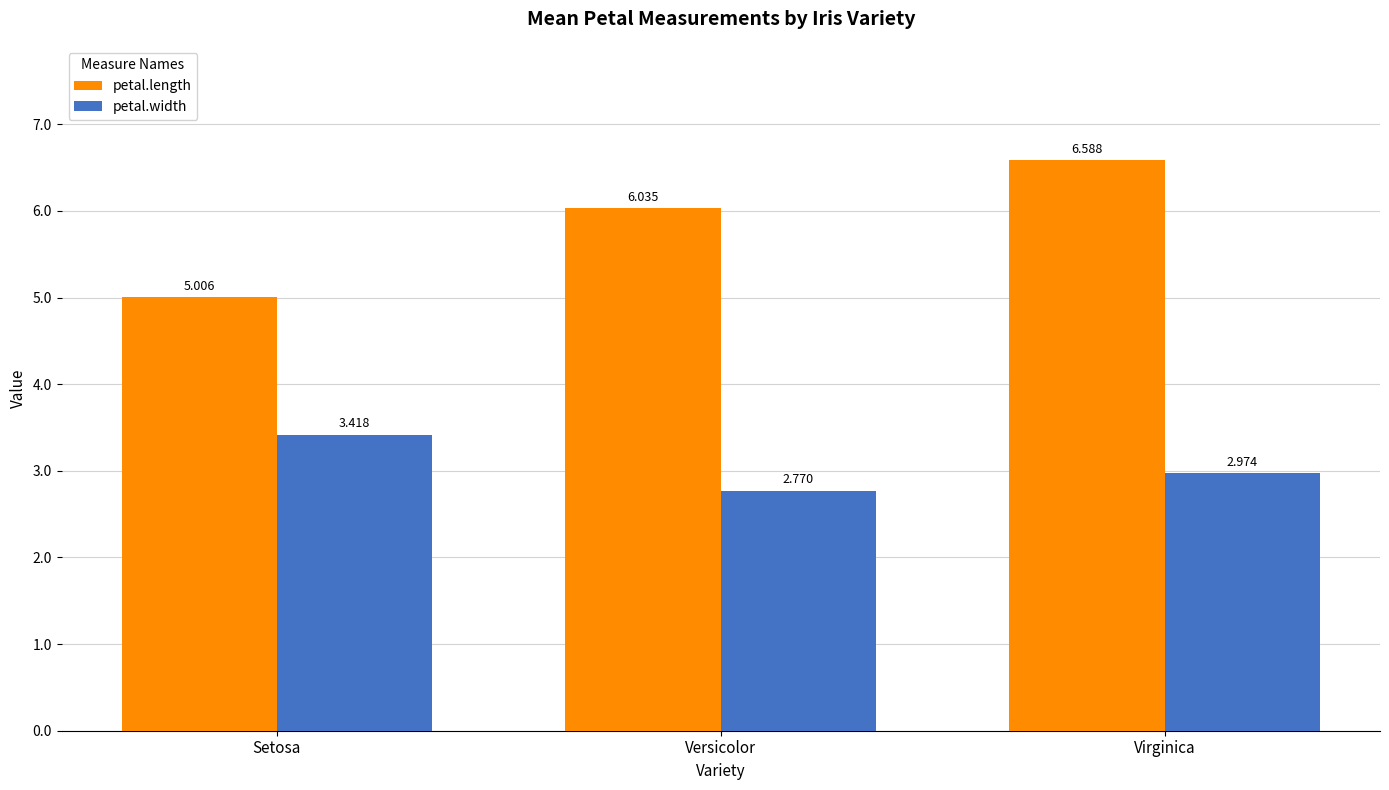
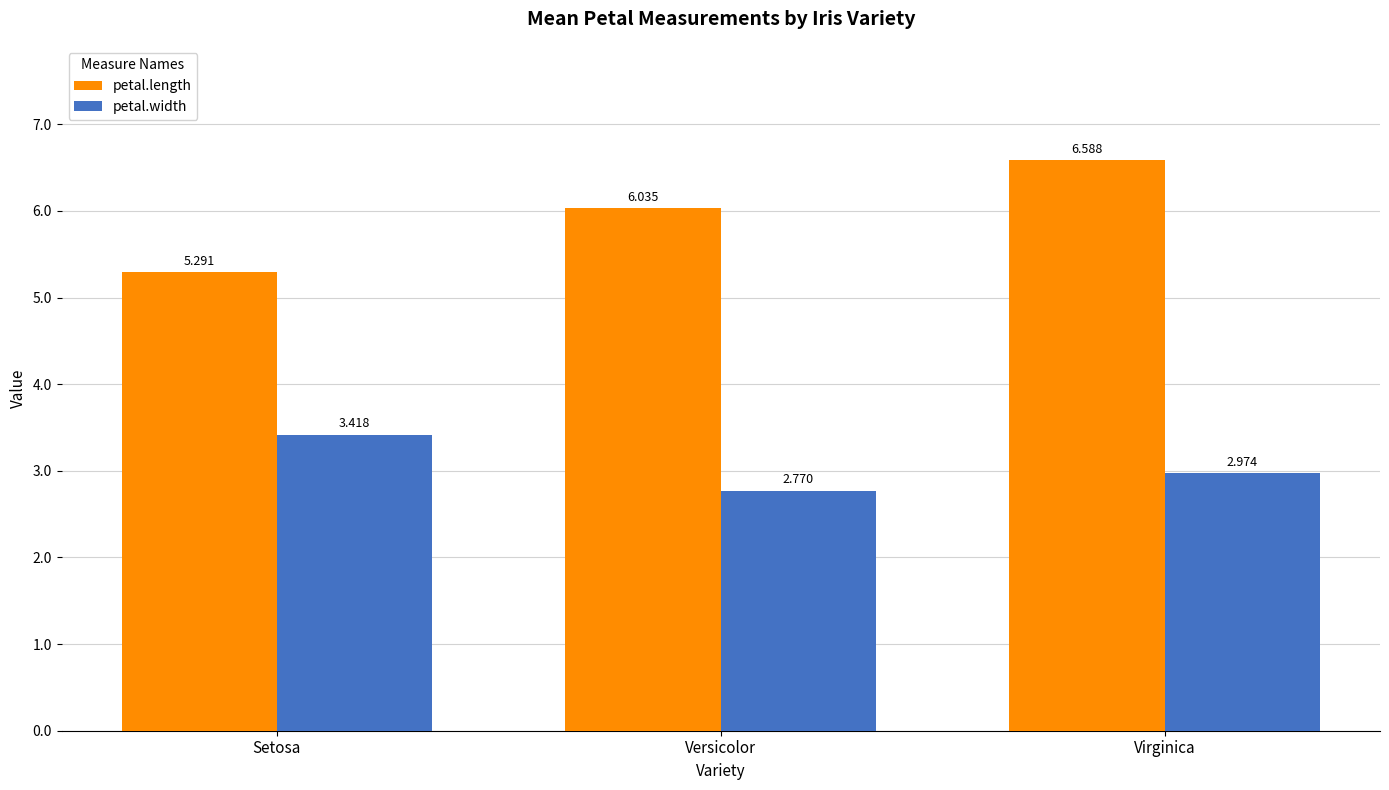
petal.length, Setosa: 5.006 -> 5.291
